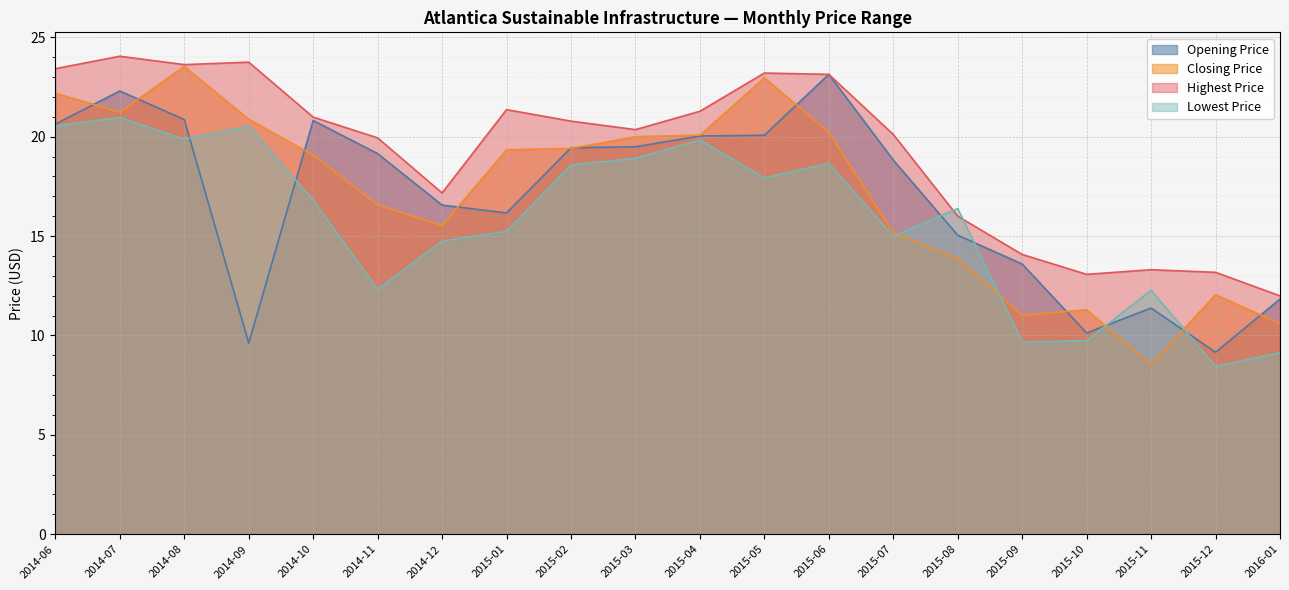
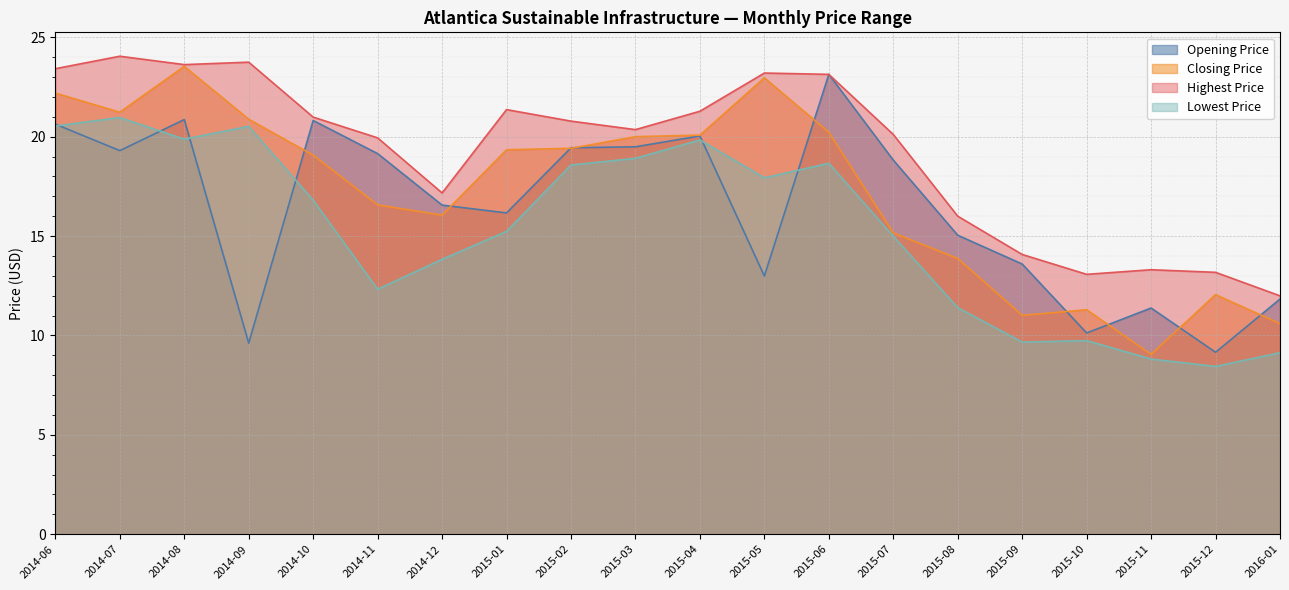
Opening Price, 2014-07: 22.3 -> 19.3
Closing Price, 2014-12: 15.5 -> 16.1
Lowest Price, 2014-12: 14.7 -> 13.8
Opening Price, 2015-05: 20.1 -> 13.0
Lowest Price, 2015-08: 16.4 -> 11.4
Closing Price, 2015-11: 8.5 -> 9.0
Lowest Price, 2015-11: 12.3 -> 8.8
